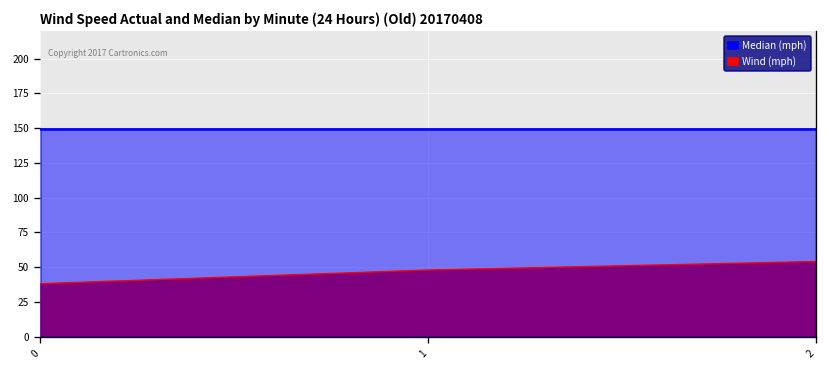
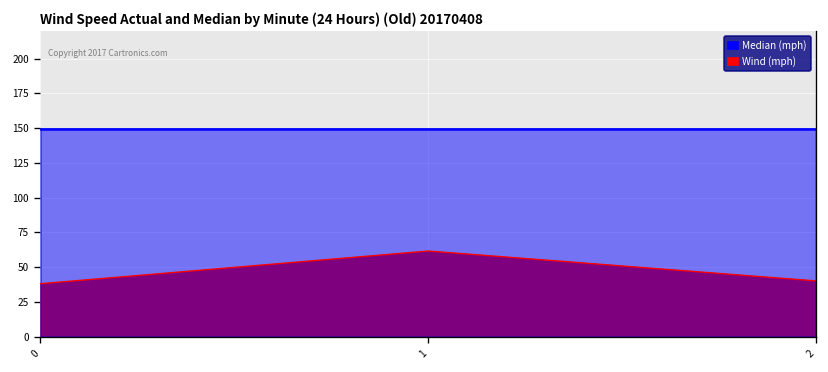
Wind (mph), 1: 48 -> 62
Wind (mph), 2: 54 -> 40
